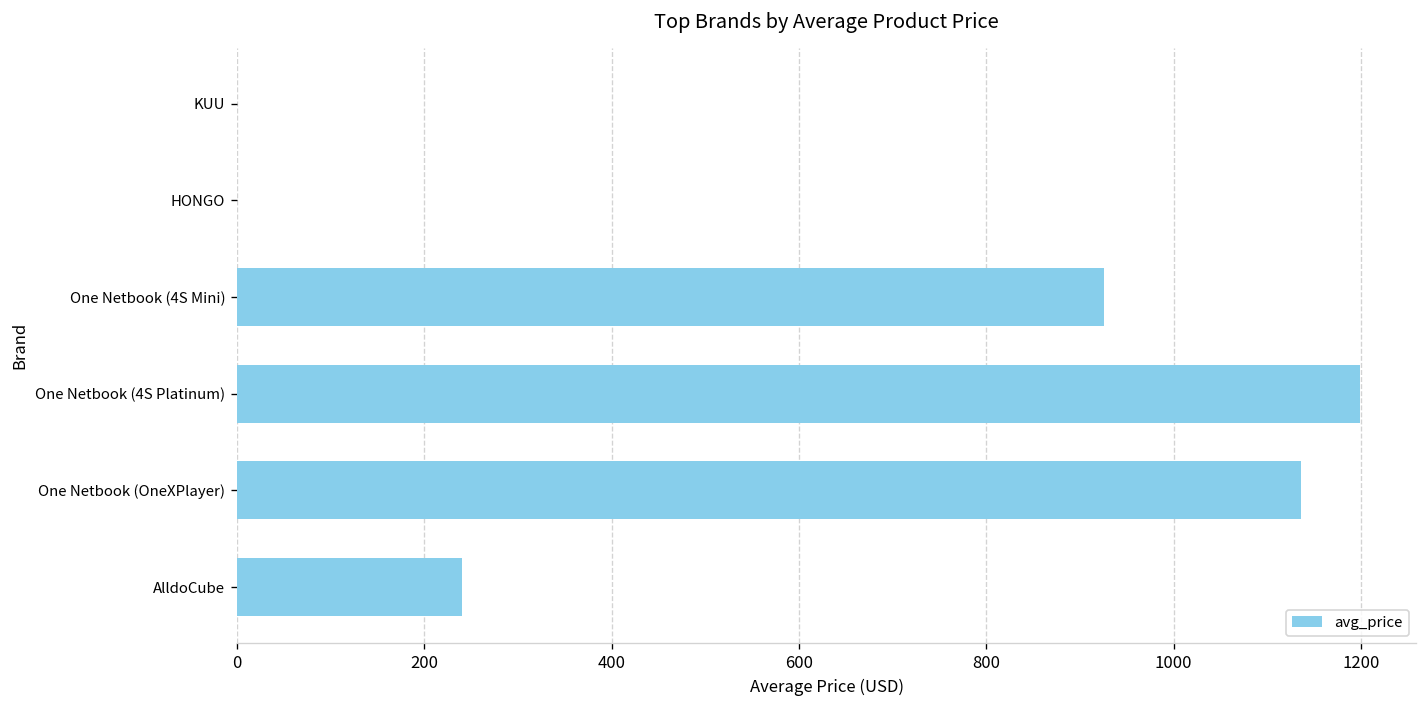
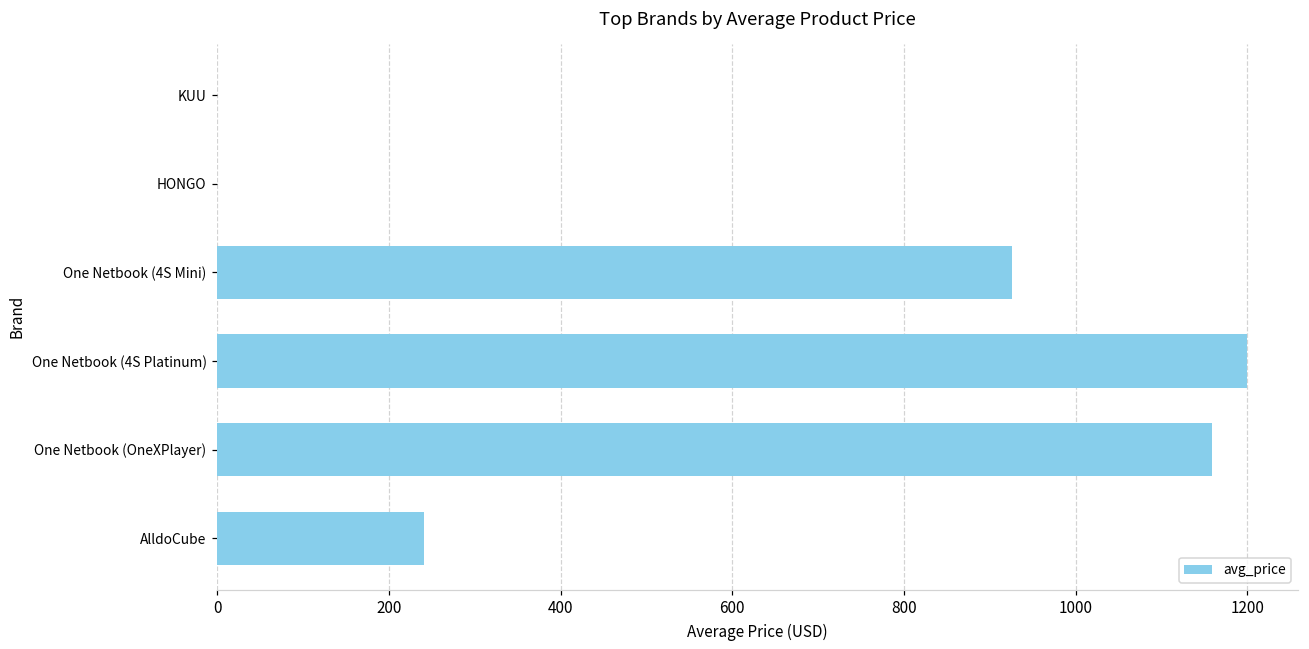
One Netbook (OneXPlayer): 1140 -> 1160
